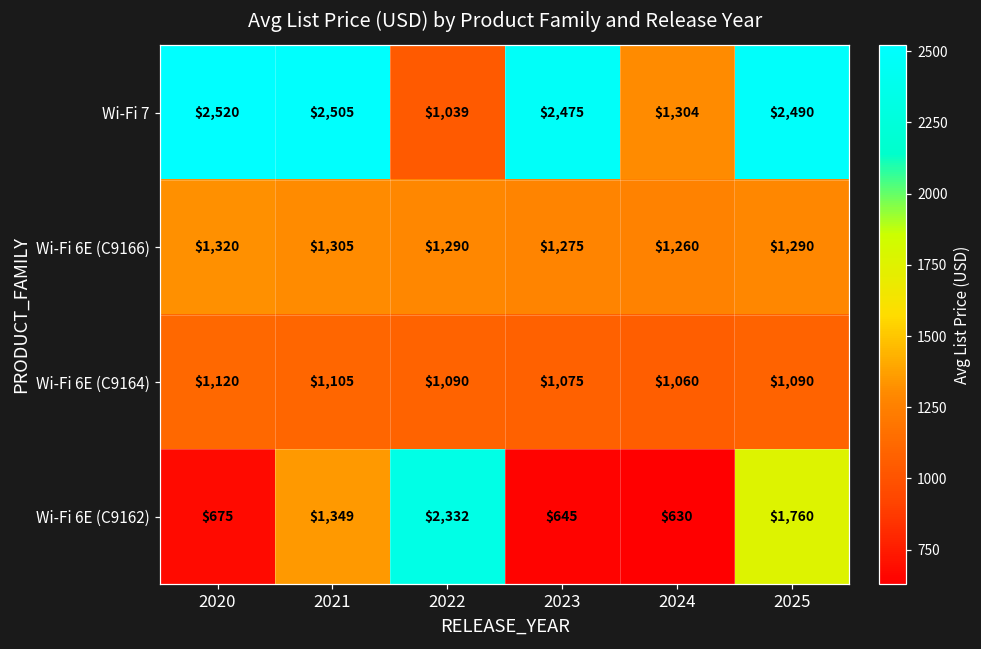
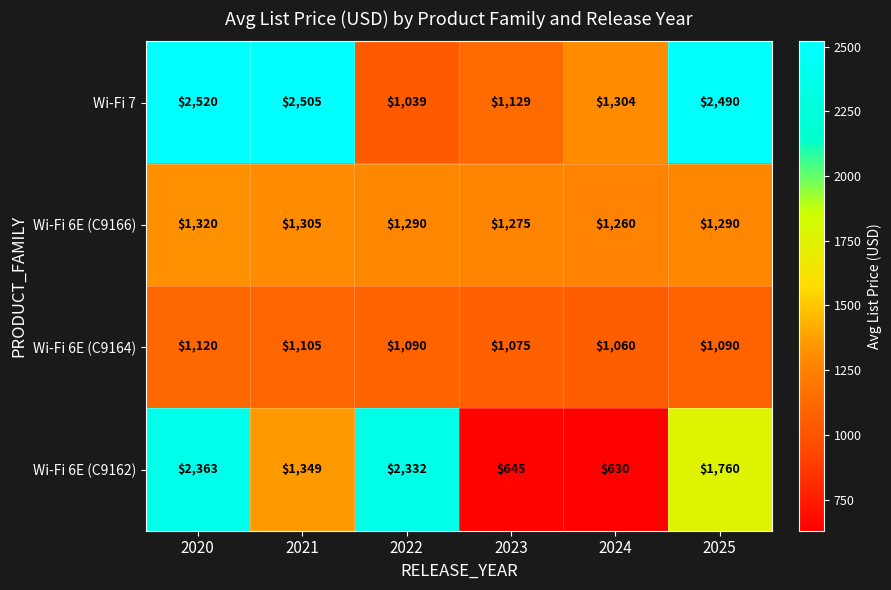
Wi-Fi 7, 2023: $2,475 -> $1,129
Wi-Fi 6E (C9162), 2020: $675 -> $2,363
